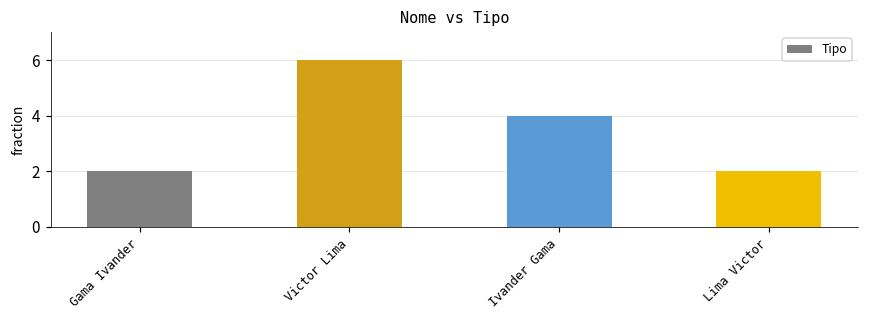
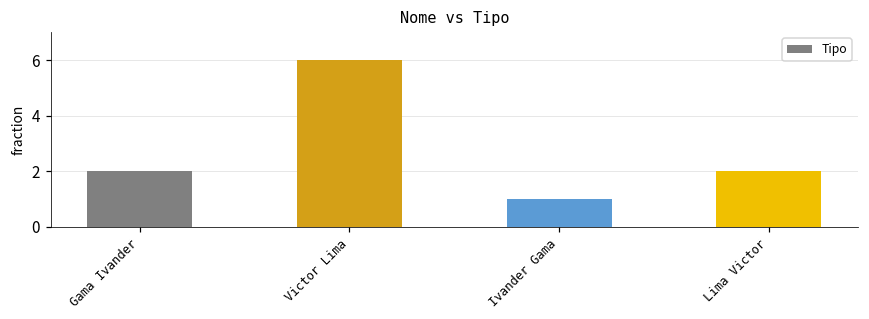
Ivander Gama: 4 -> 1
